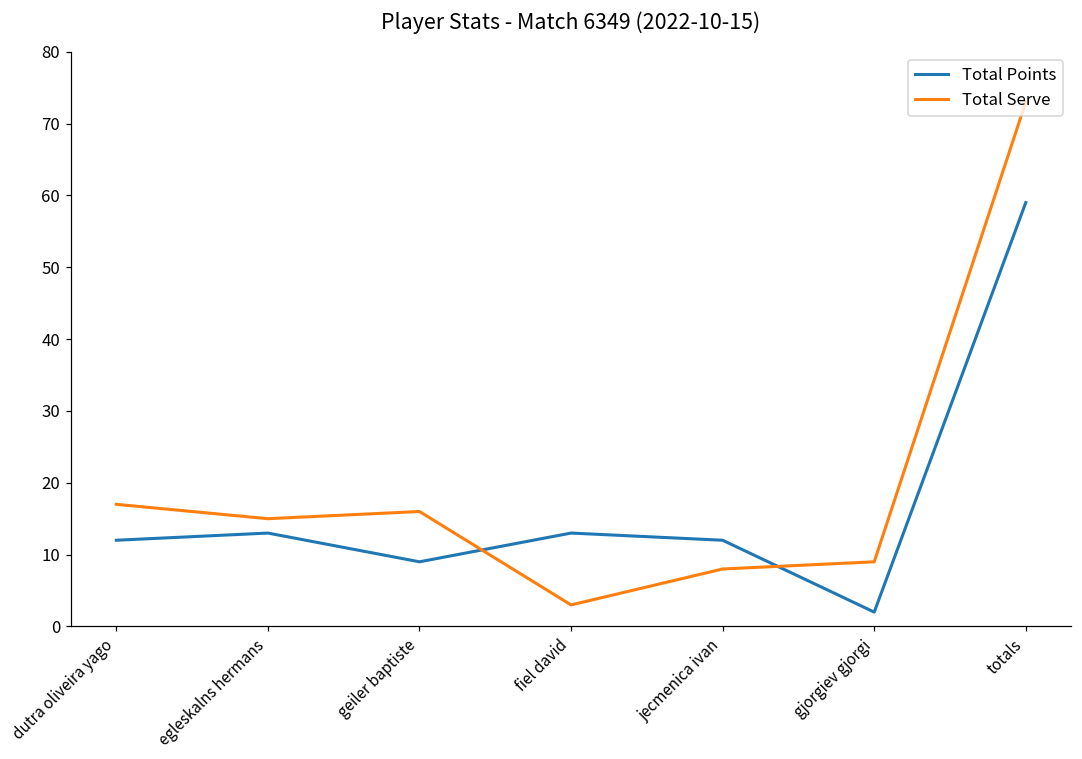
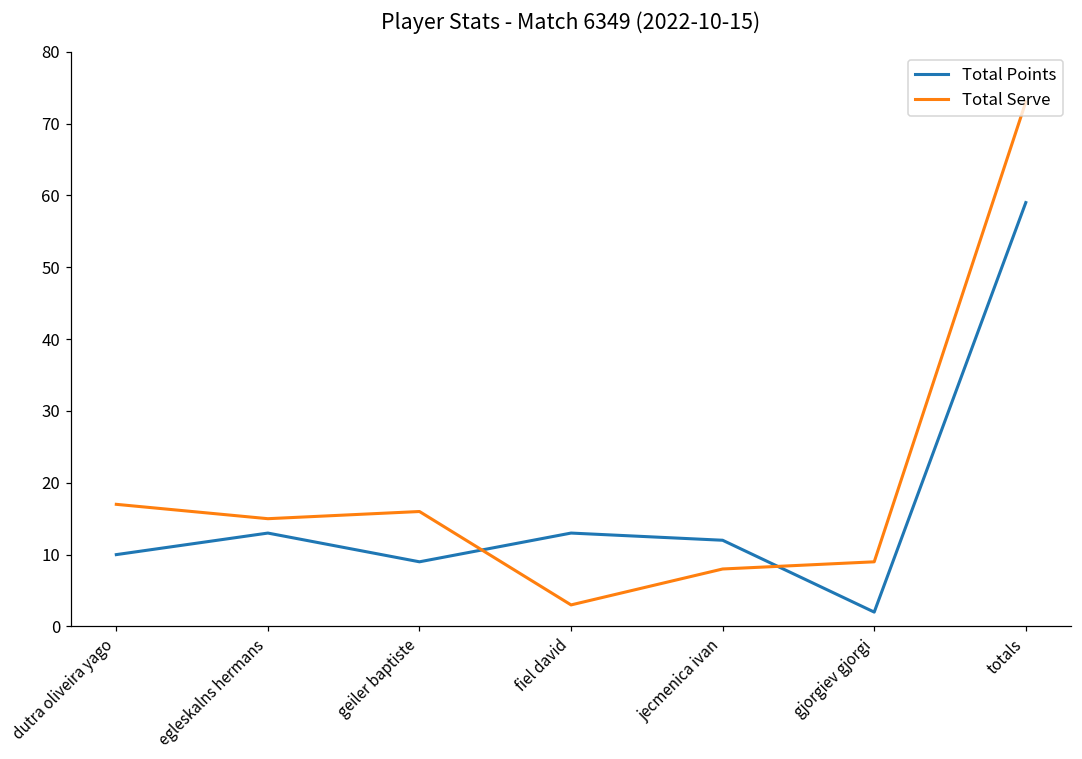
Total Points, dutra oliveira yago: 12 -> 10
